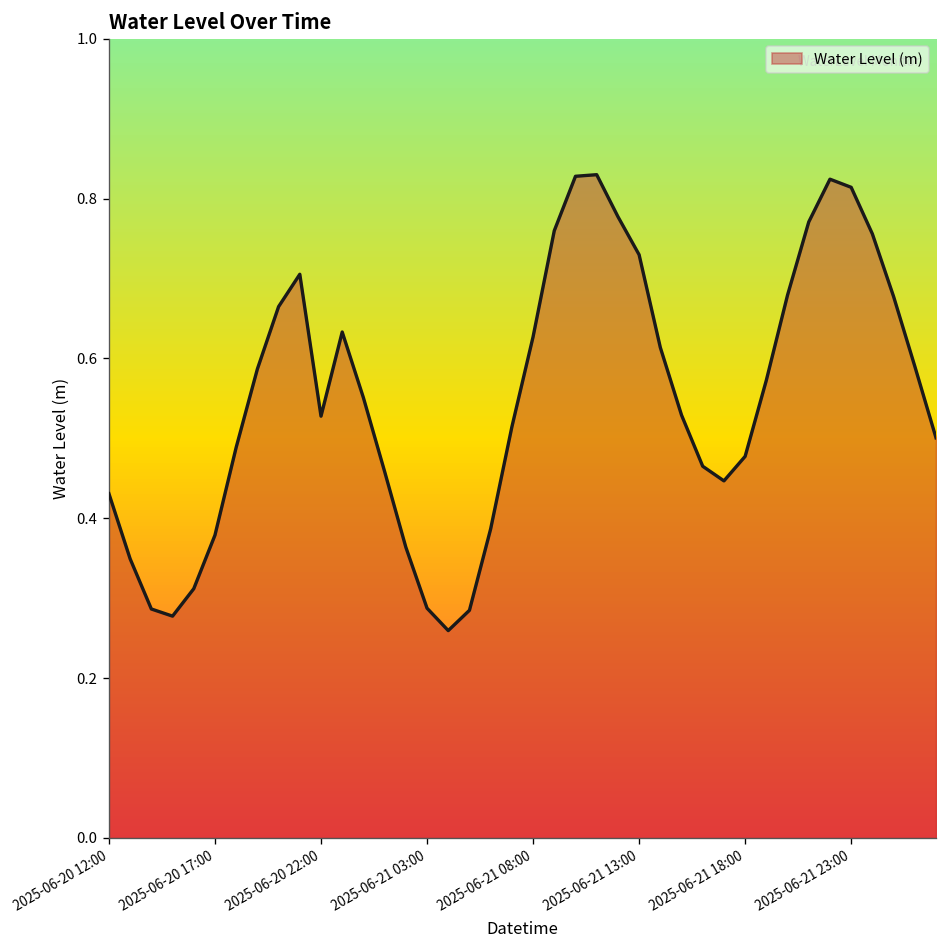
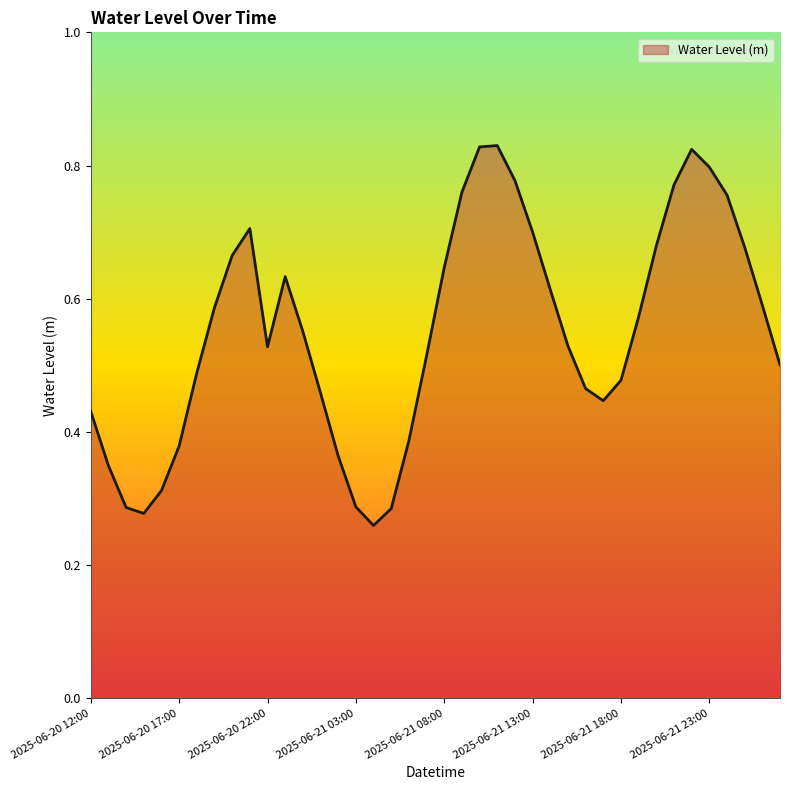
2025-06-21 08:00: 0.63 -> 0.65
2025-06-21 13:00: 0.73 -> 0.70
2025-06-21 23:00: 0.81 -> 0.80
